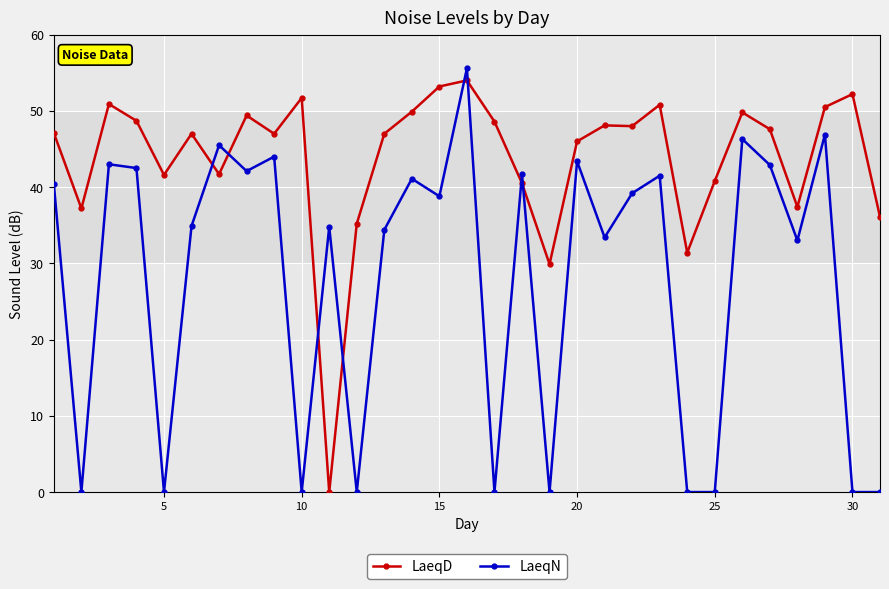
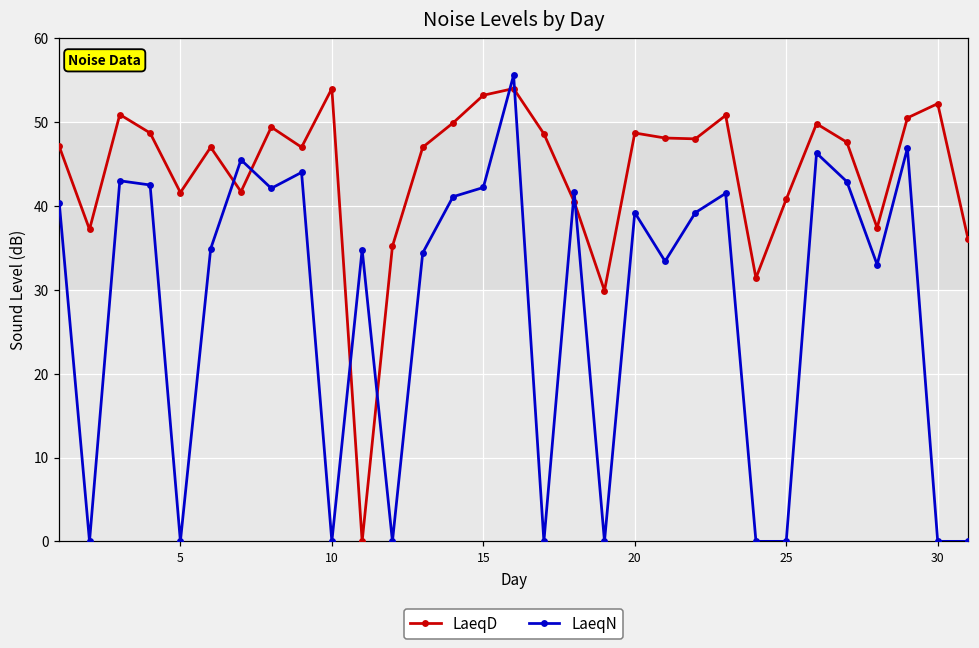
LaeqD, 10: 52 -> 54
LaeqN, 15: 39 -> 42
LaeqD, 20: 46 -> 49
LaeqN, 20: 43 -> 39
